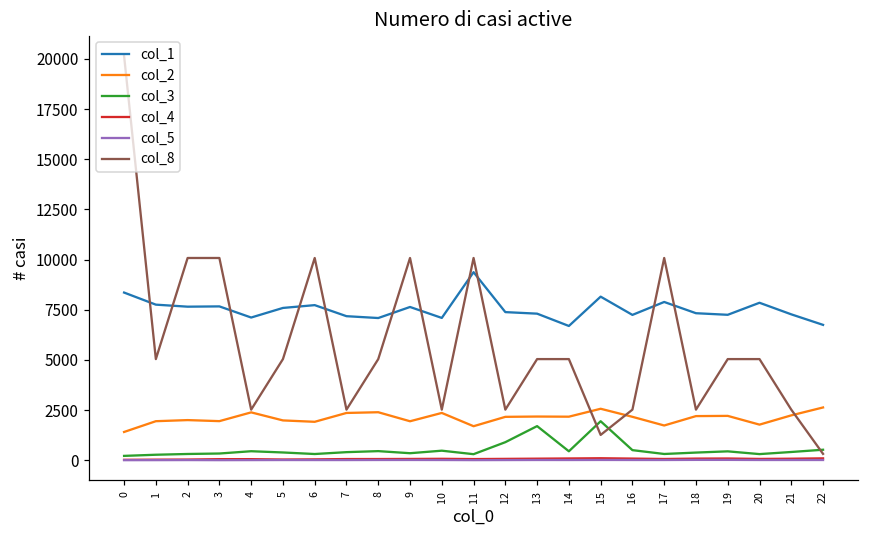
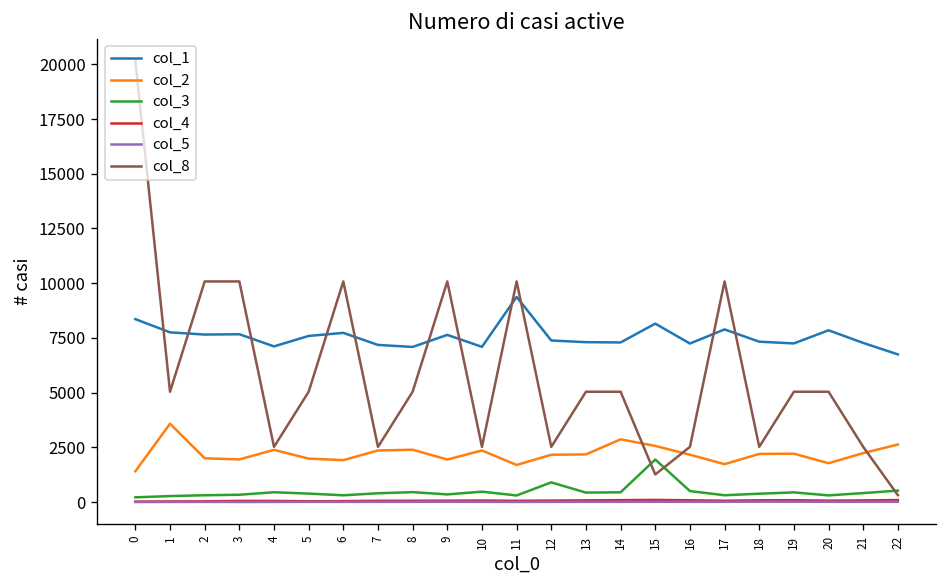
col_2, 1: 1900 -> 3600
col_3, 13: 1700 -> 400
col_1, 14: 6700 -> 7300
col_2, 14: 2200 -> 2900
